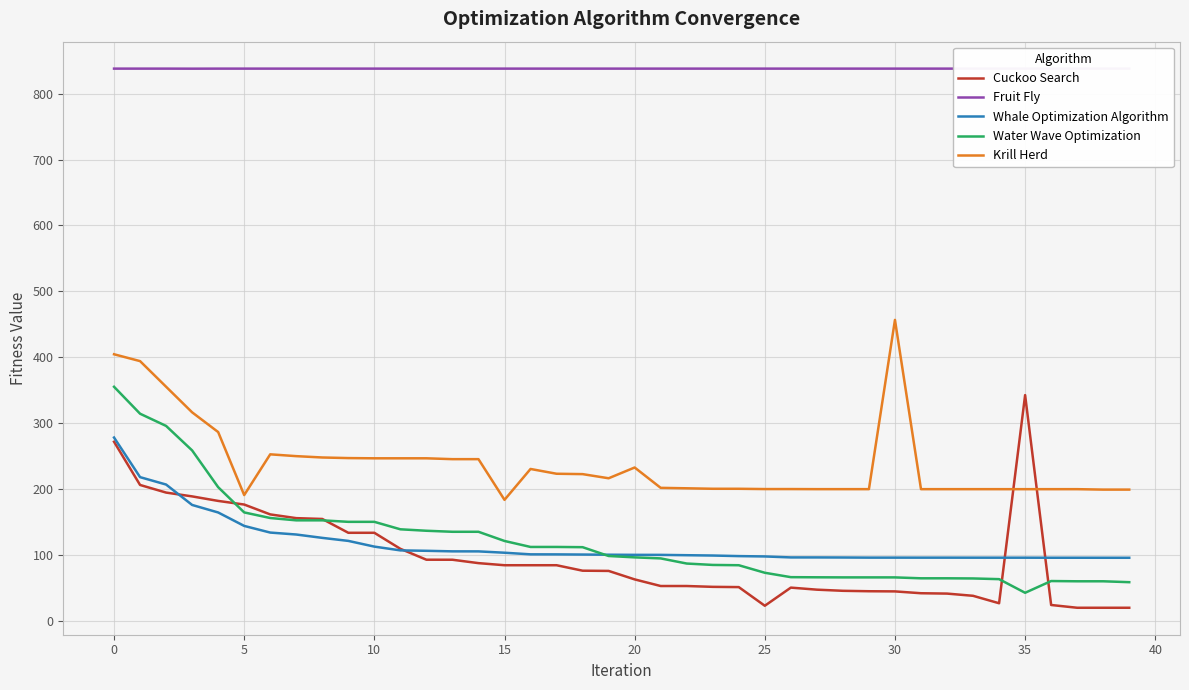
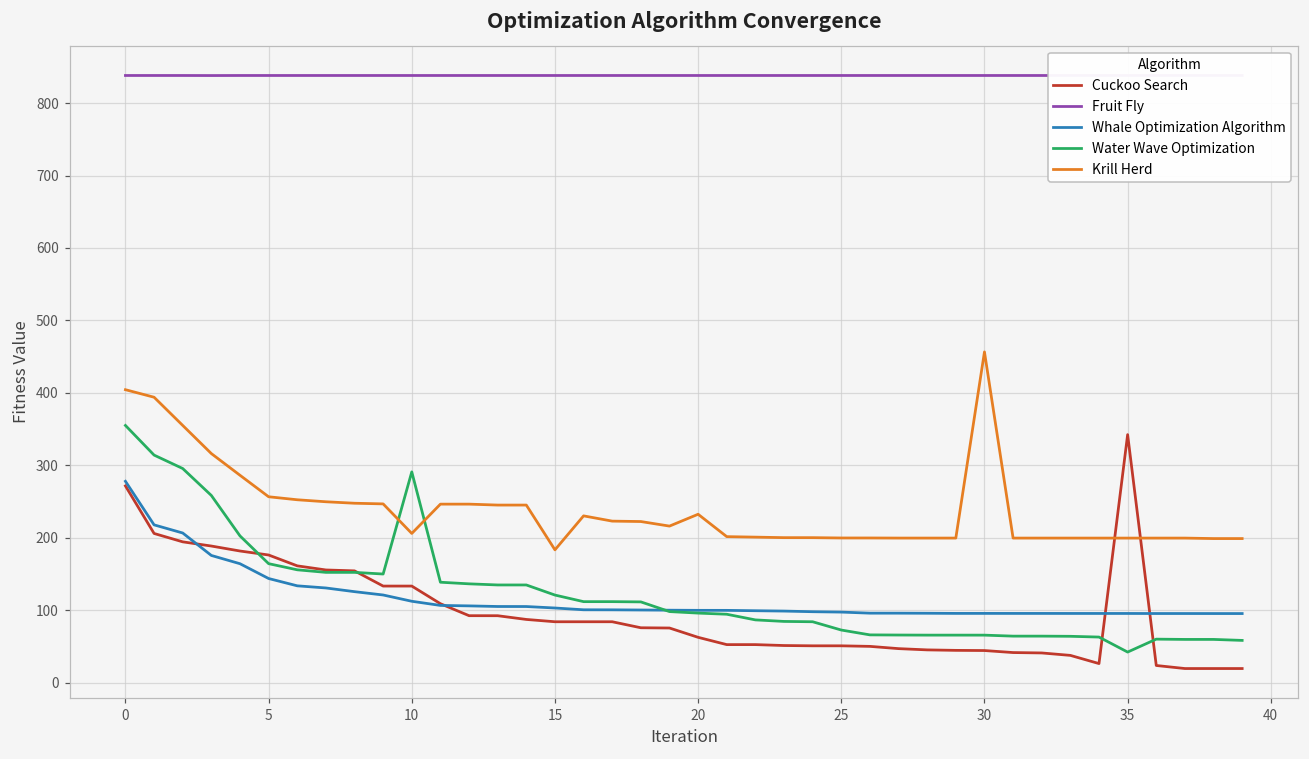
Krill Herd, 5: 190 -> 260
Water Wave Optimization, 10: 150 -> 290
Krill Herd, 10: 250 -> 210
Cuckoo Search, 25: 20 -> 50
